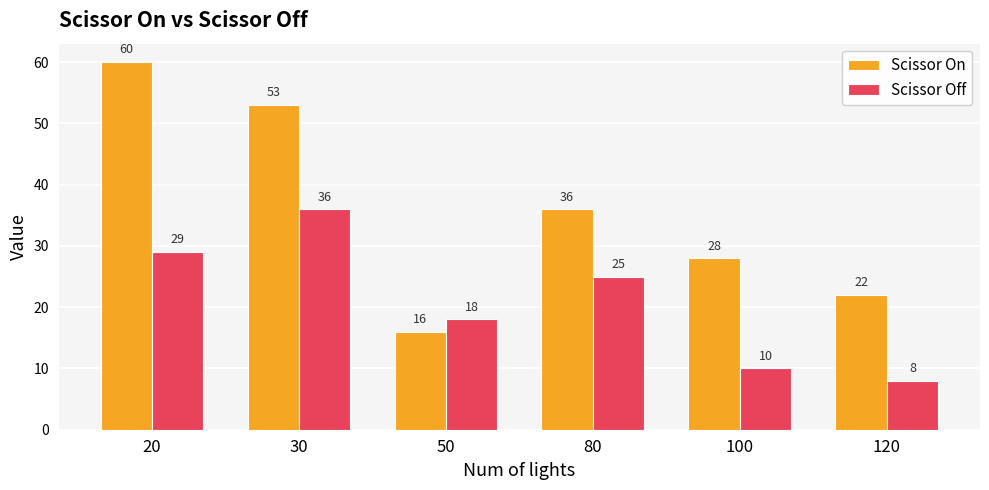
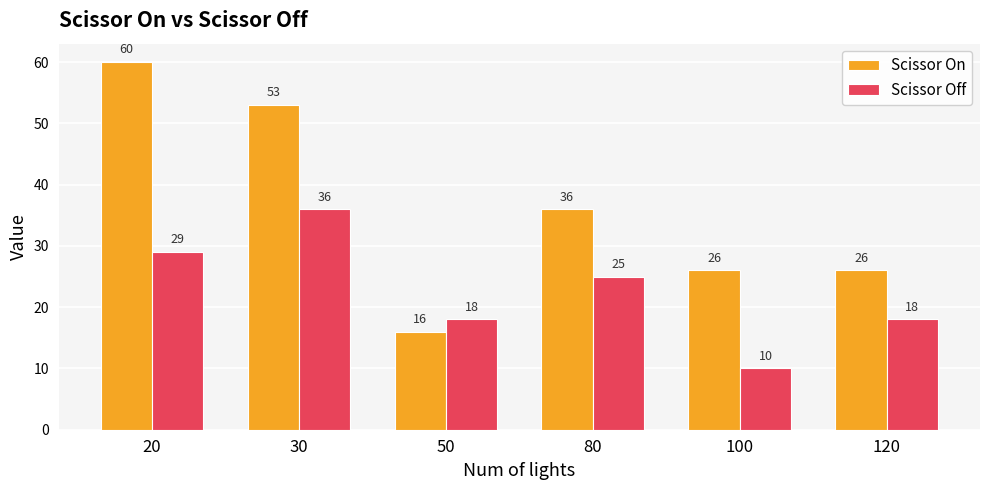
Scissor On, 100: 28 -> 26
Scissor On, 120: 22 -> 26
Scissor Off, 120: 8 -> 18
